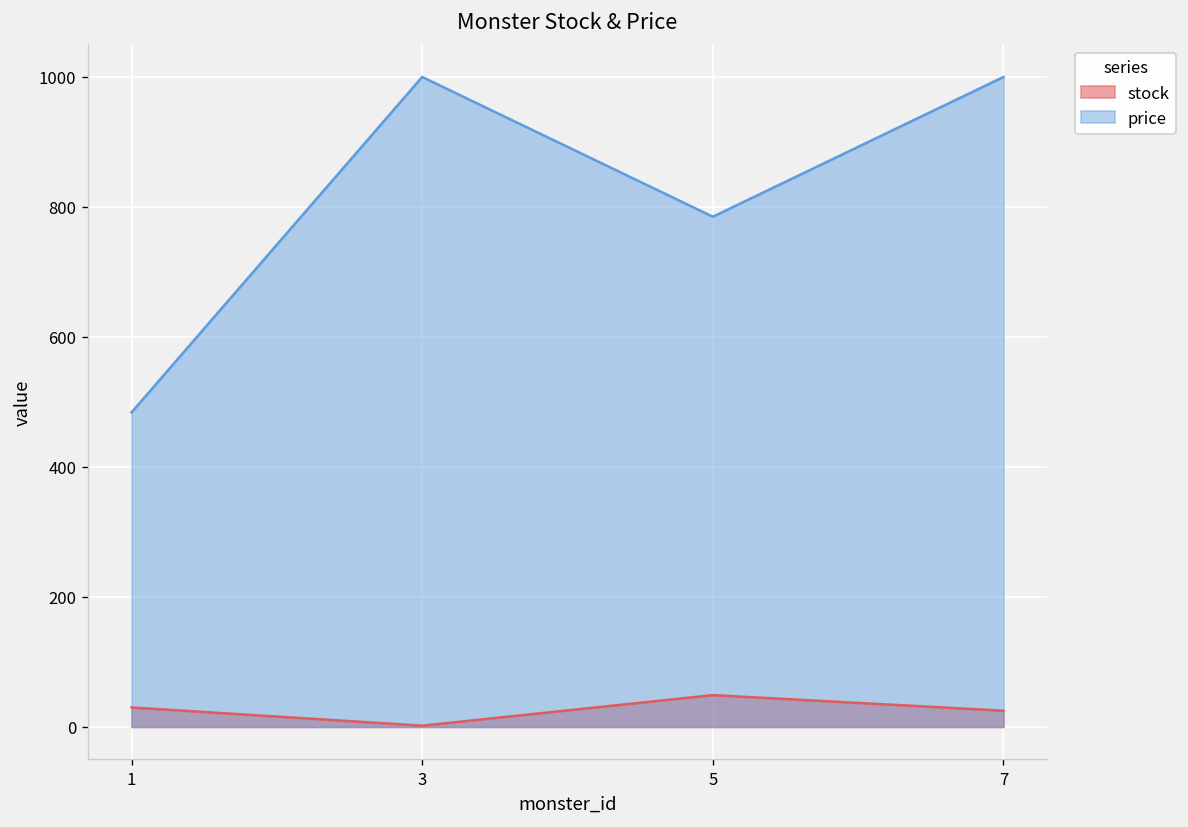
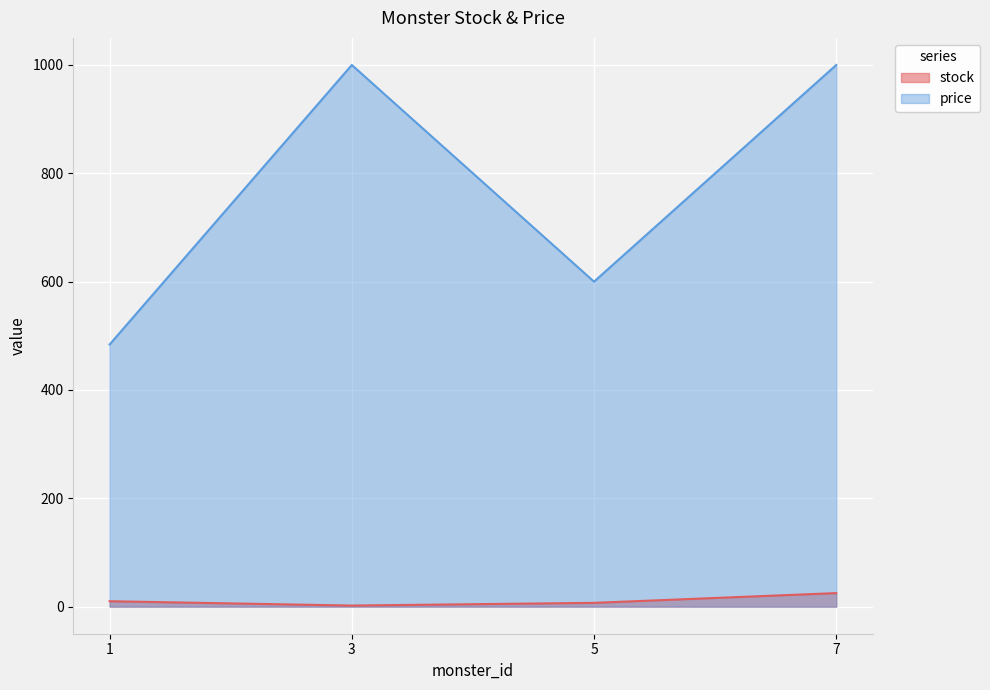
stock, 1: 30 -> 10
stock, 5: 50 -> 10
price, 5: 790 -> 600
